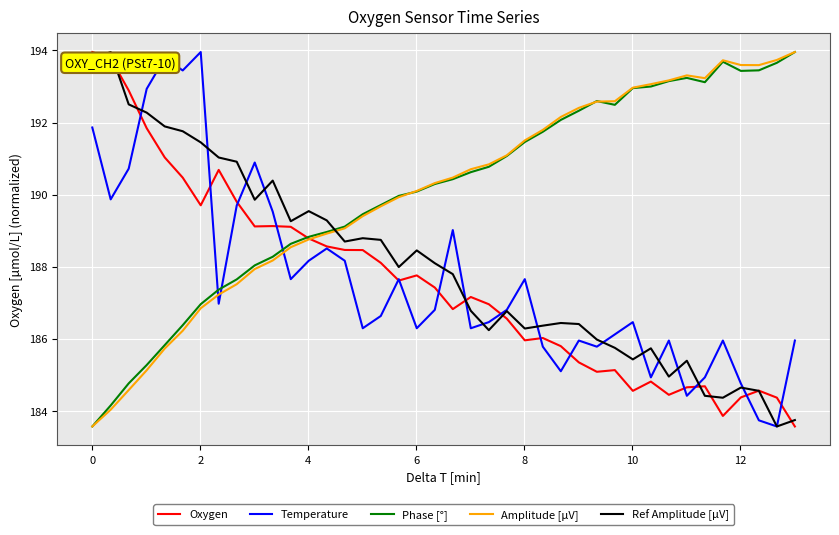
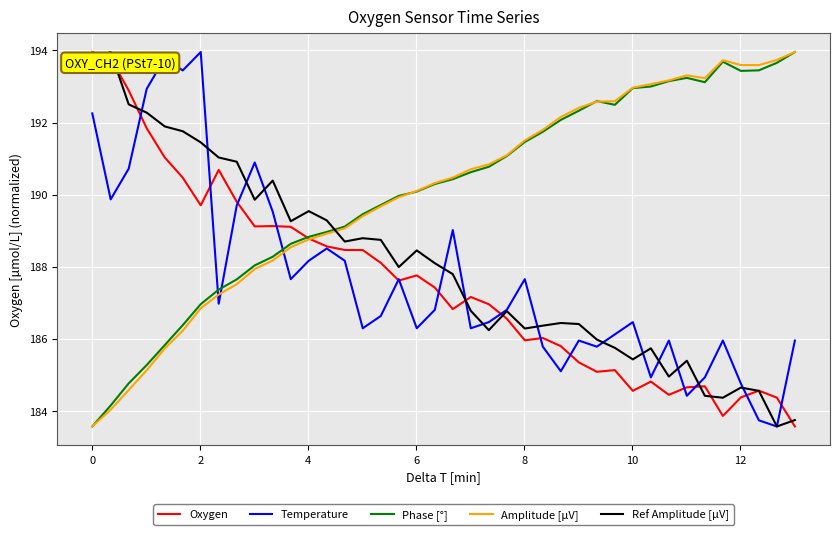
Temperature, 0: 191.9 -> 192.3
